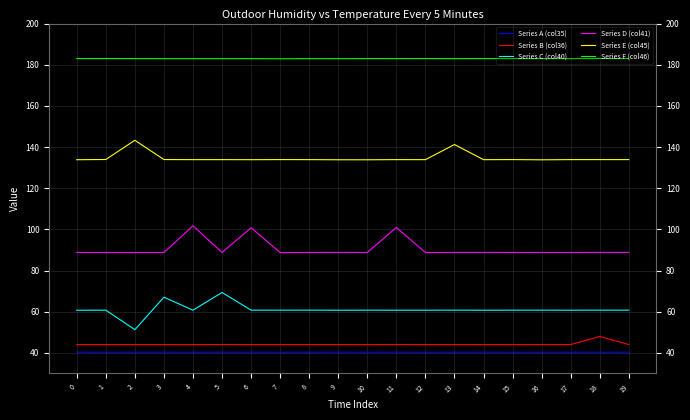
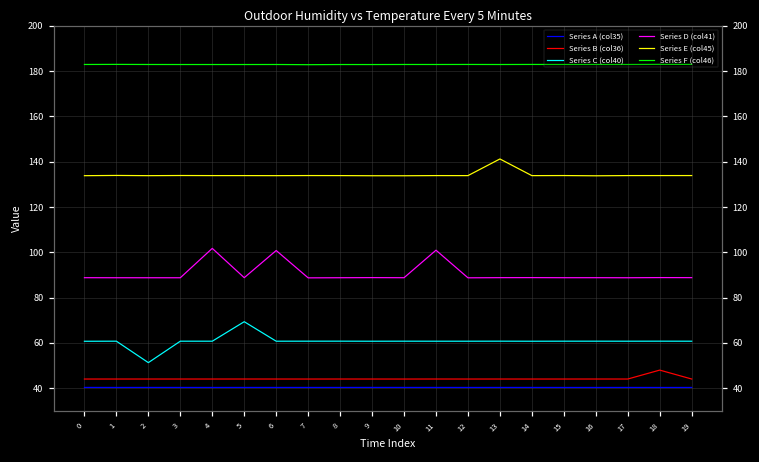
Series E (col45), 2: 143 -> 134
Series C (col40), 3: 67 -> 61
